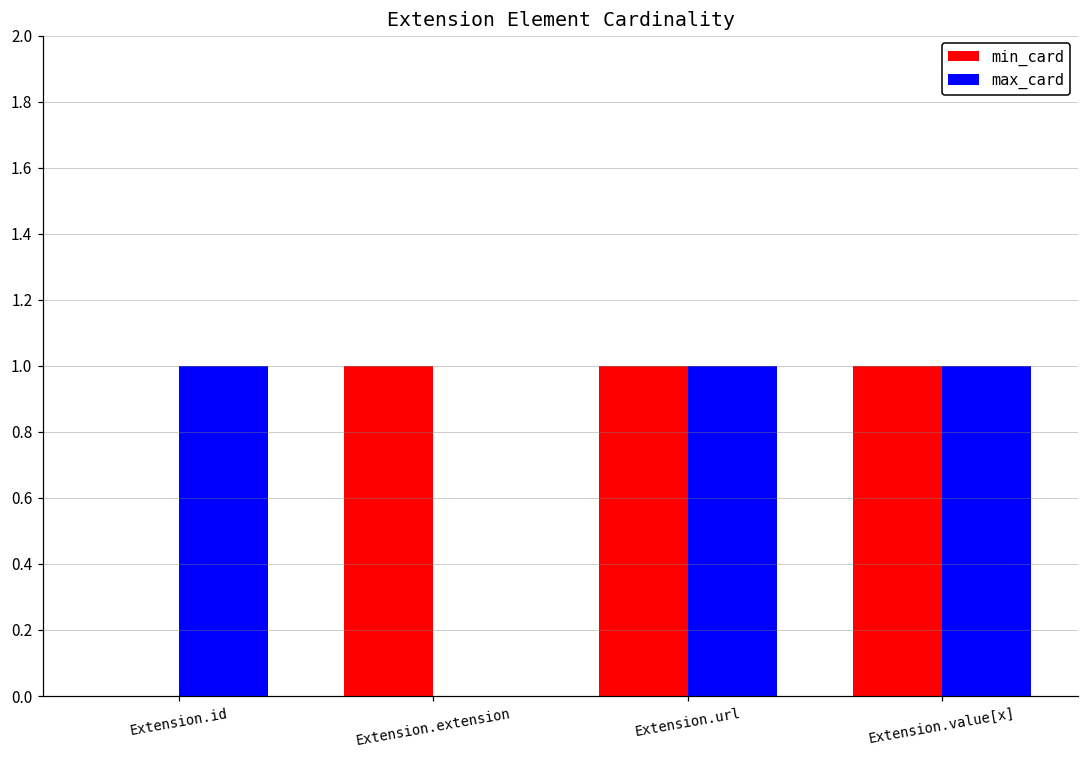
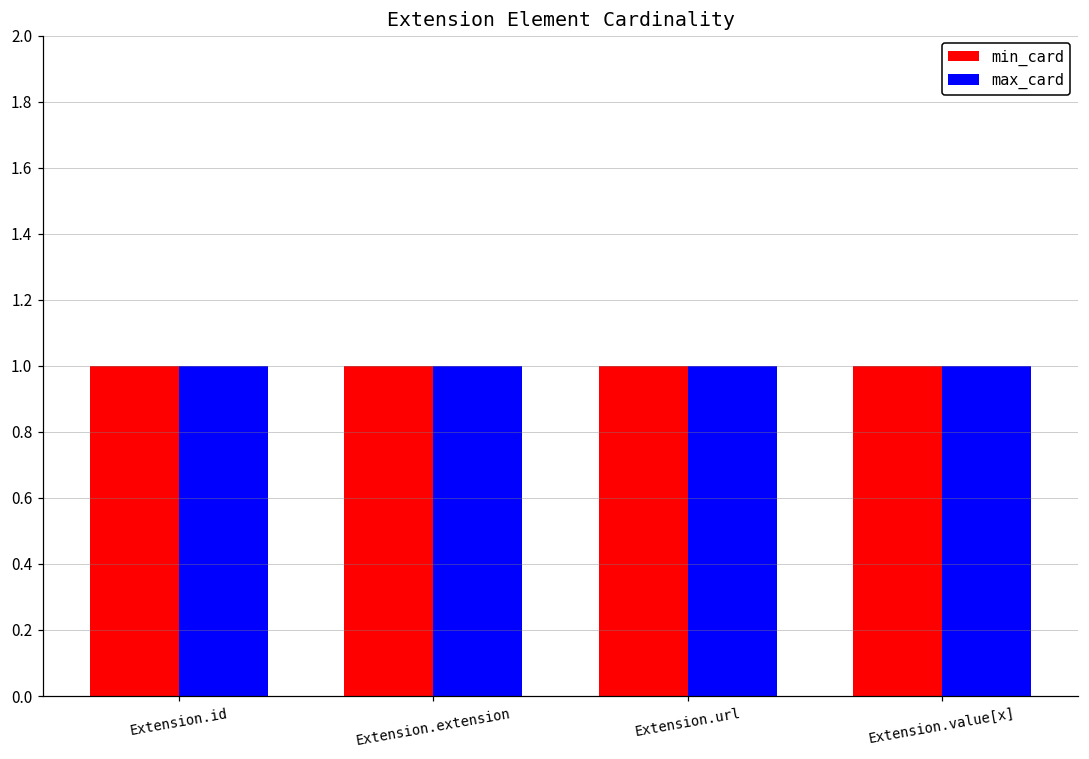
min_card, Extension.id: 0 -> 1
max_card, Extension.extension: 0 -> 1
